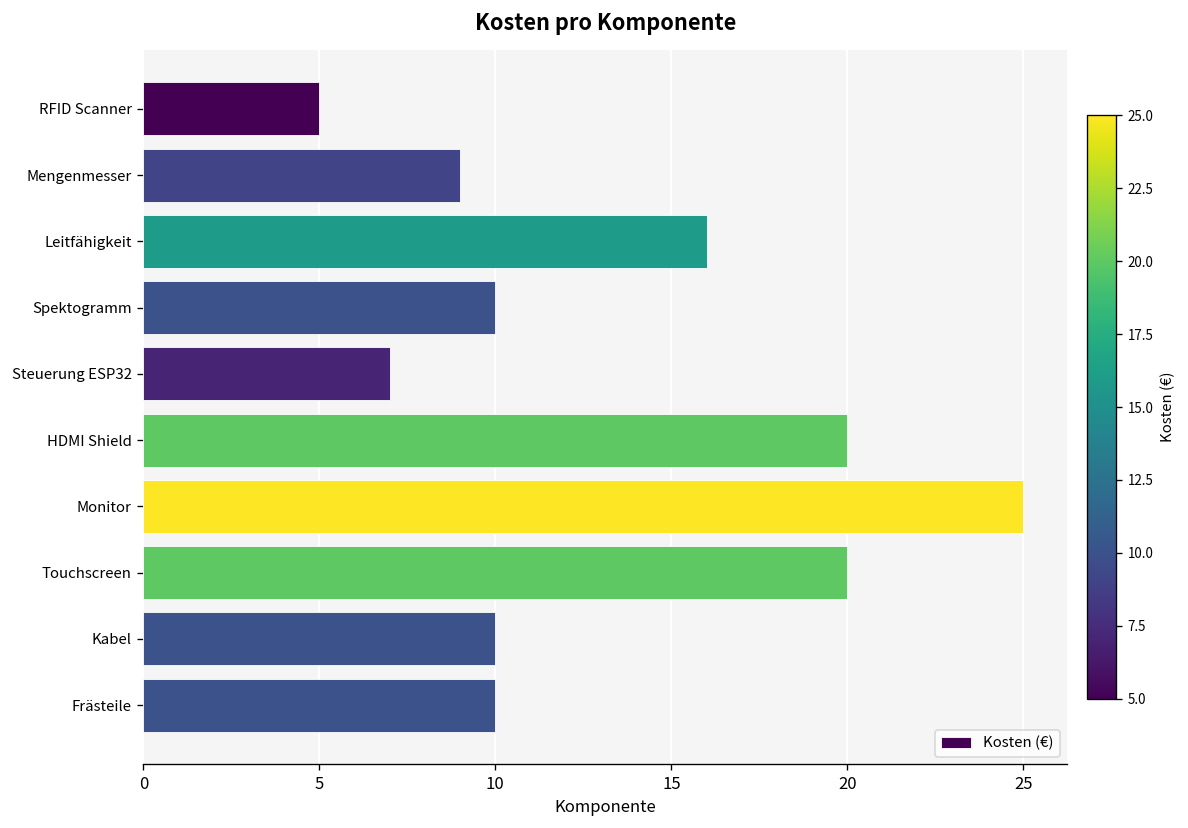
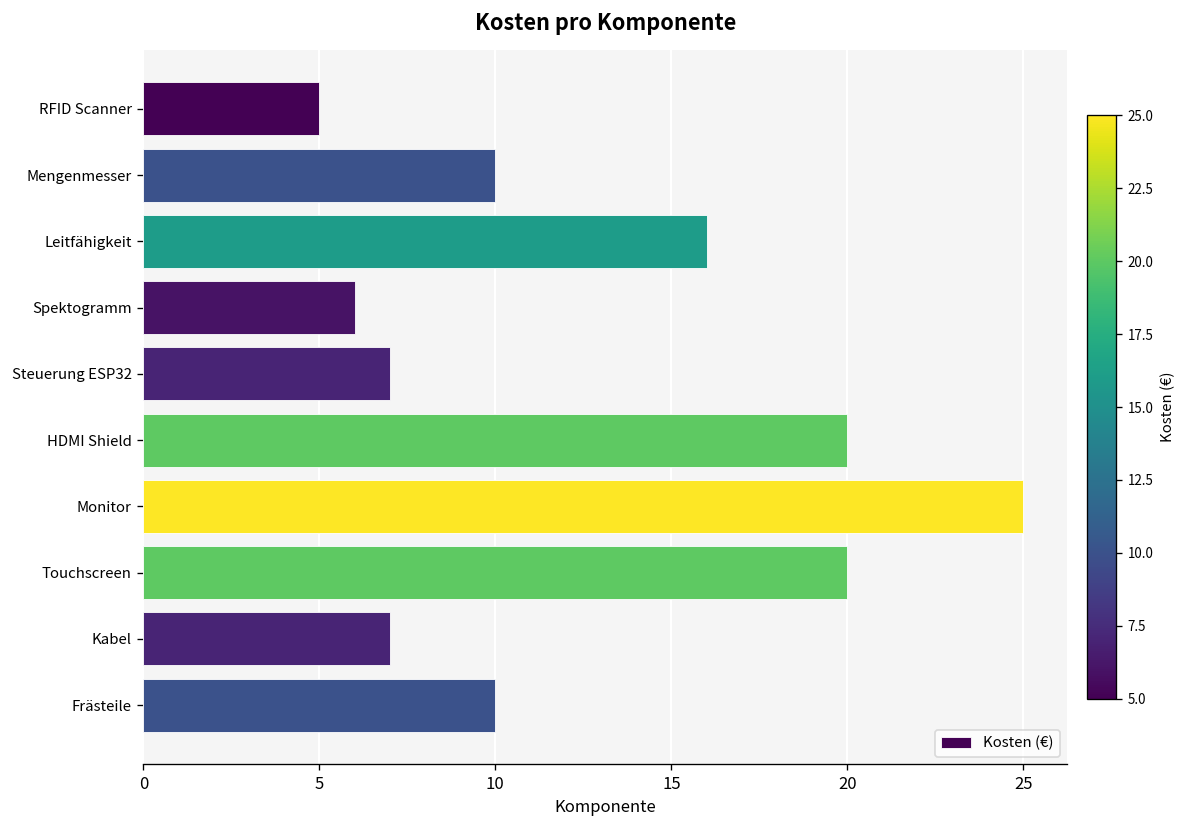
Mengenmesser: 9 -> 10
Spektogramm: 10 -> 6
Kabel: 10 -> 7
